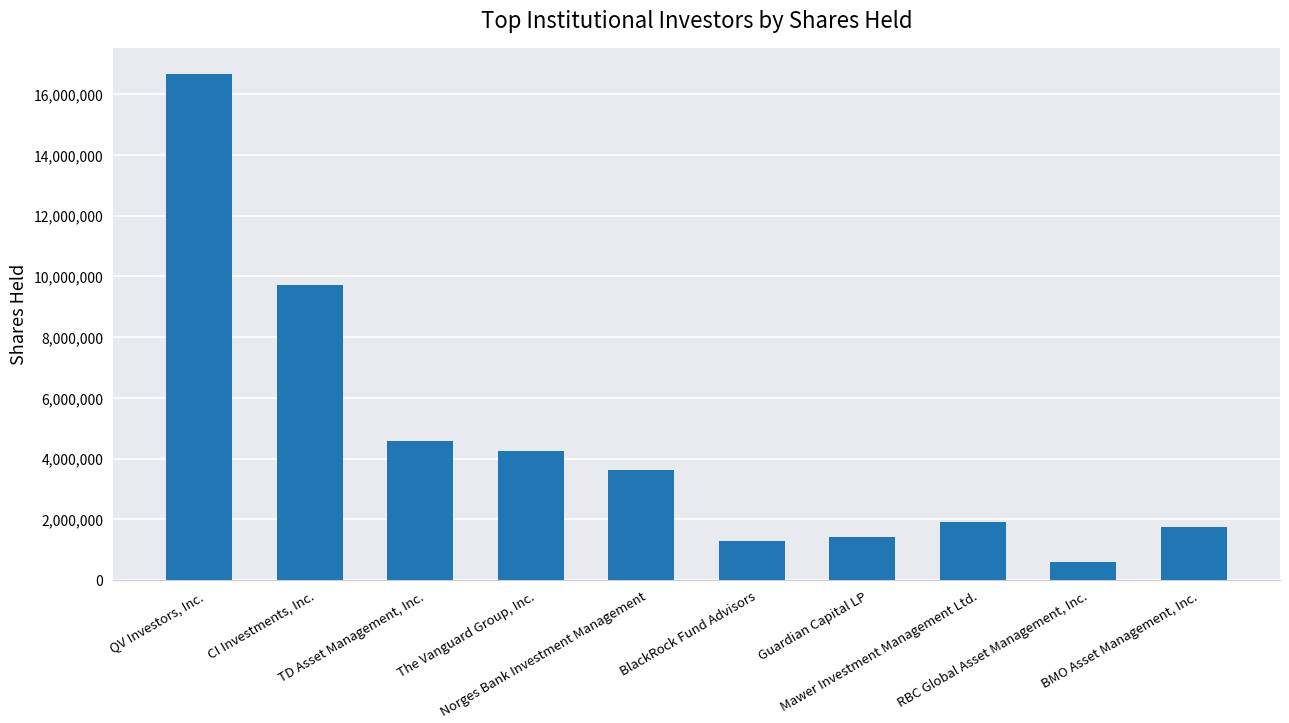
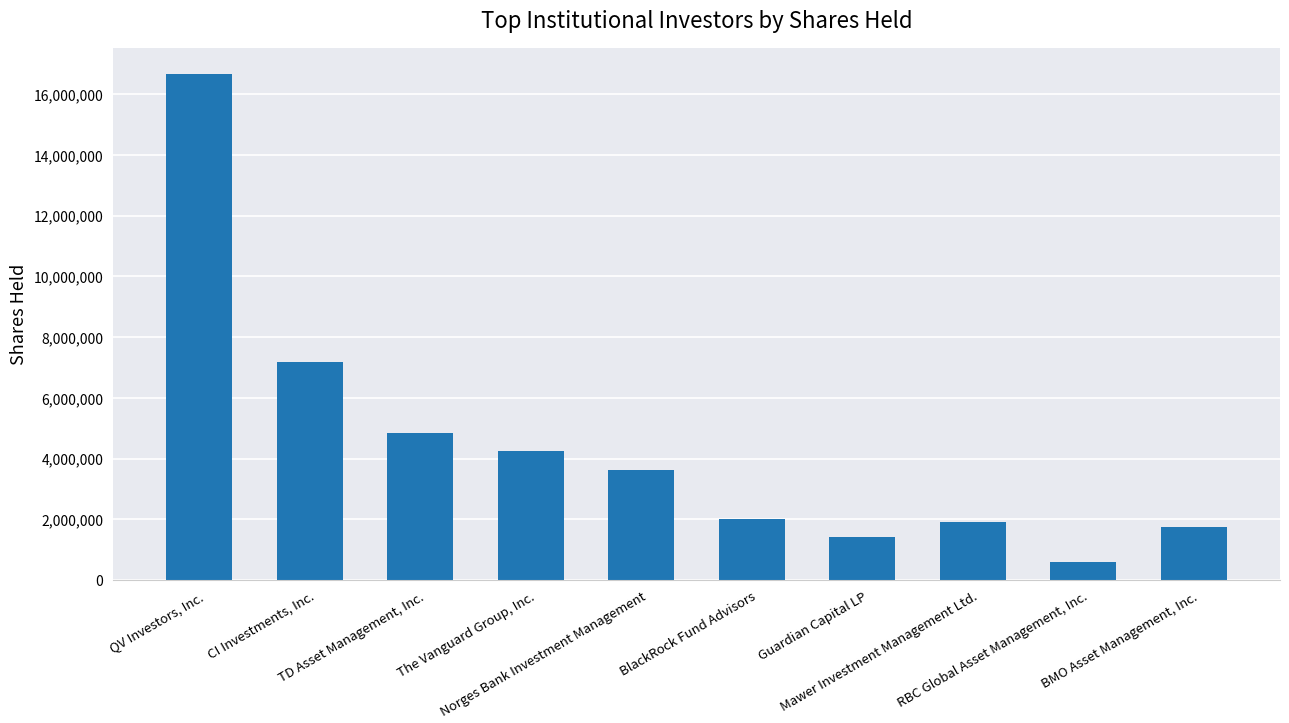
CI Investments, Inc.: 9,700,000 -> 7,200,000
TD Asset Management, Inc.: 4,600,000 -> 4,800,000
BlackRock Fund Advisors: 1,300,000 -> 2,000,000
